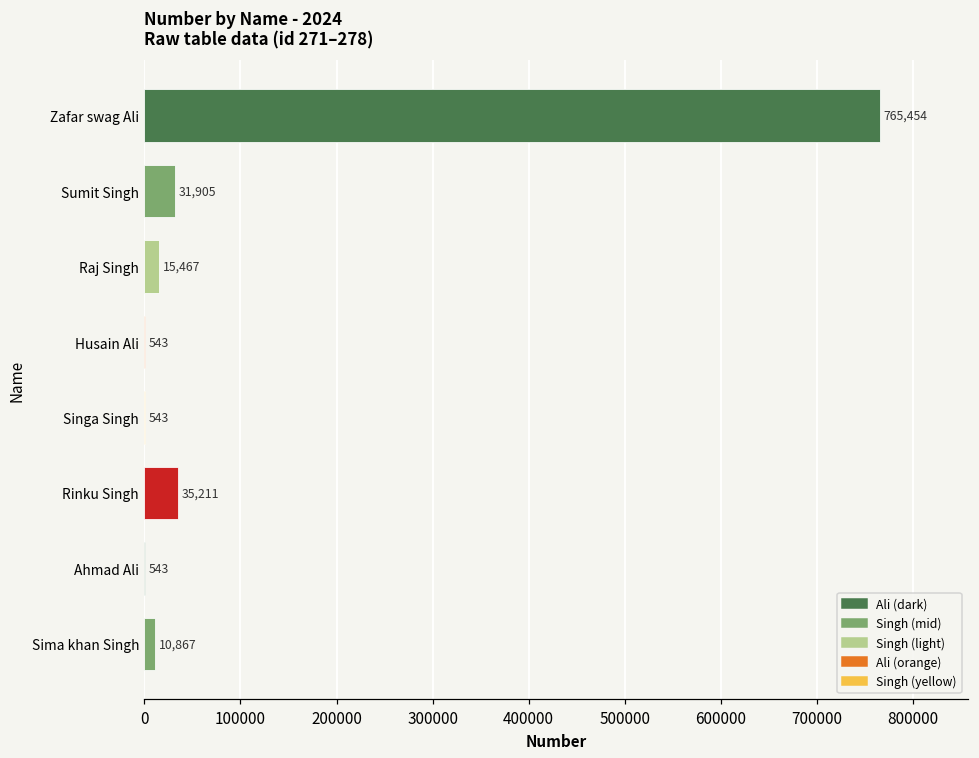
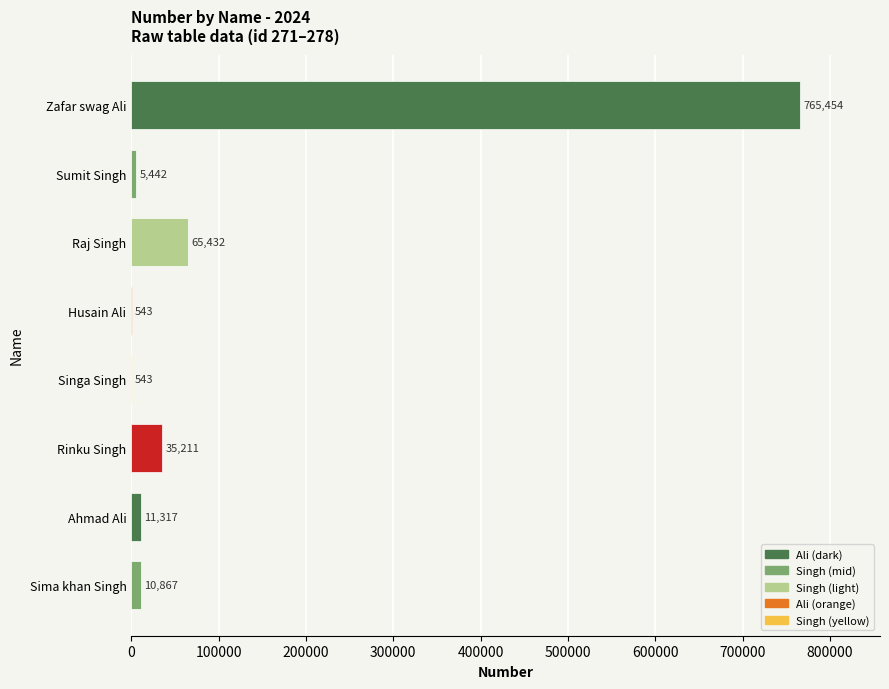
Sumit Singh: 31,905 -> 5,442
Raj Singh: 15,467 -> 65,432
Ahmad Ali: 543 -> 11,317
